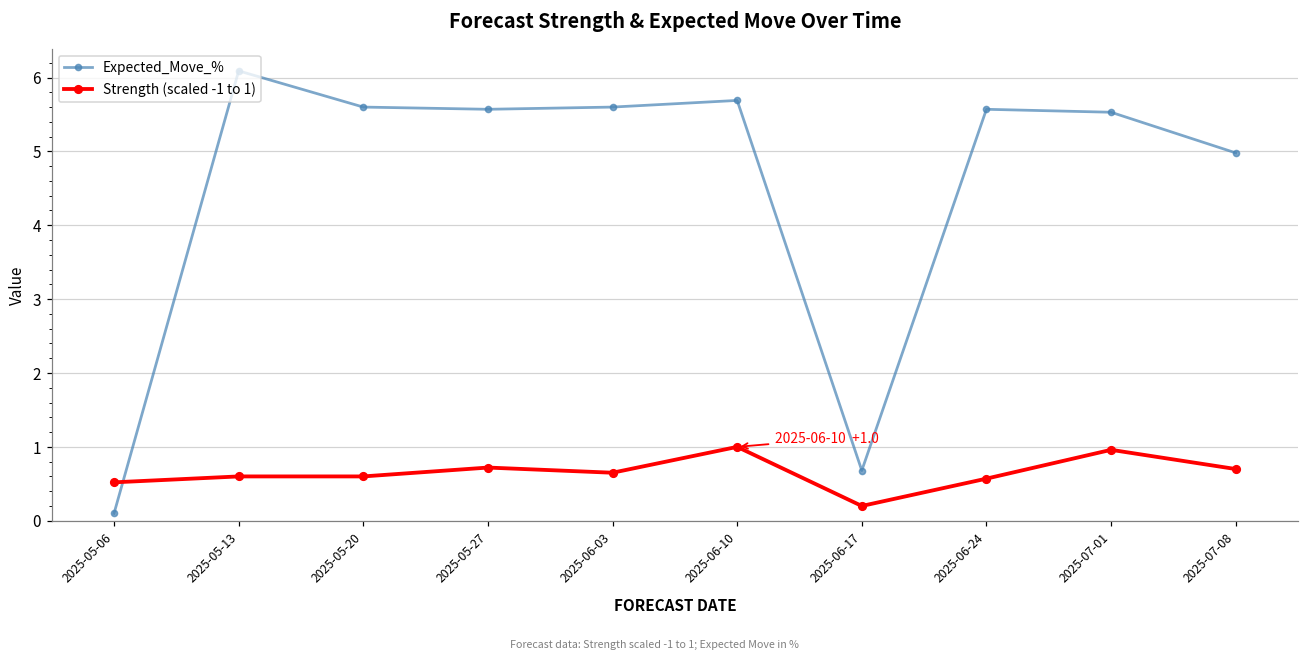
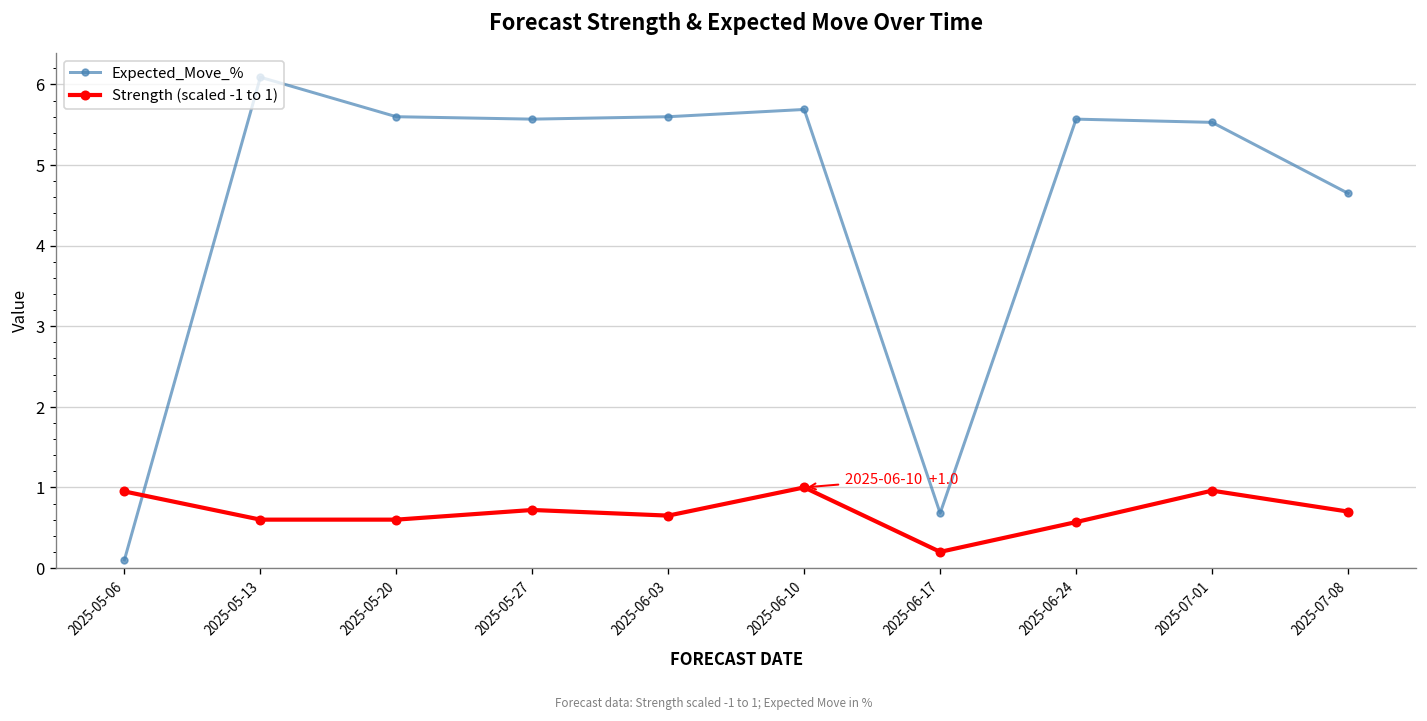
Strength (scaled -1 to 1), 2025-05-06: 0.5 -> 1.0
Expected_Move_%, 2025-07-08: 5.0 -> 4.7
